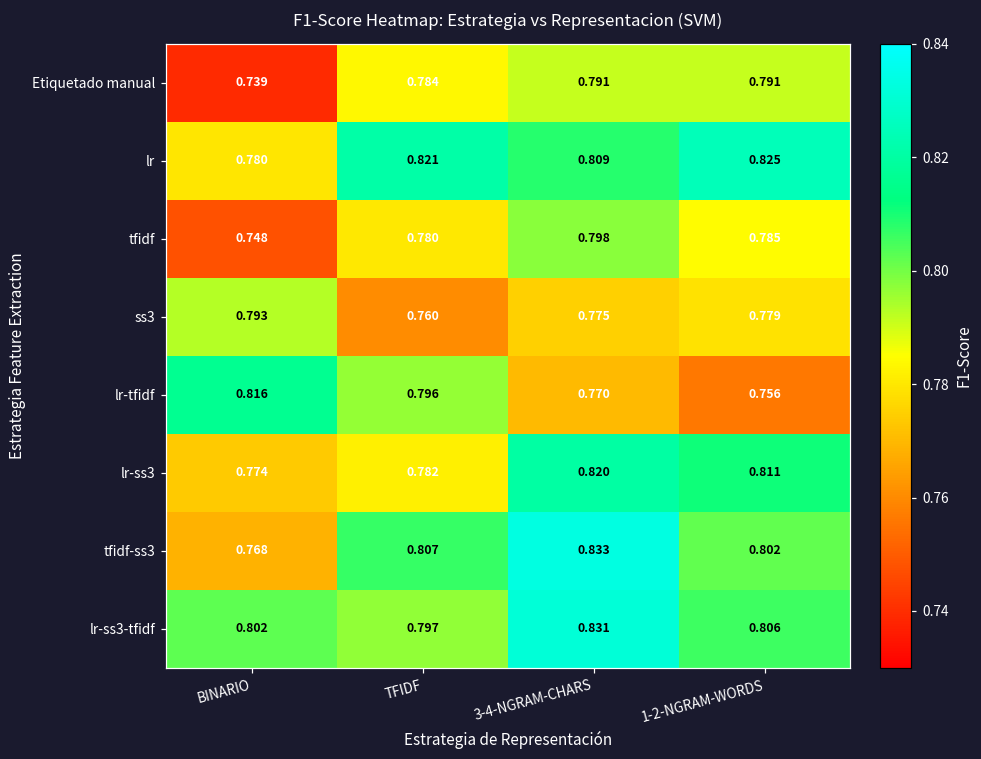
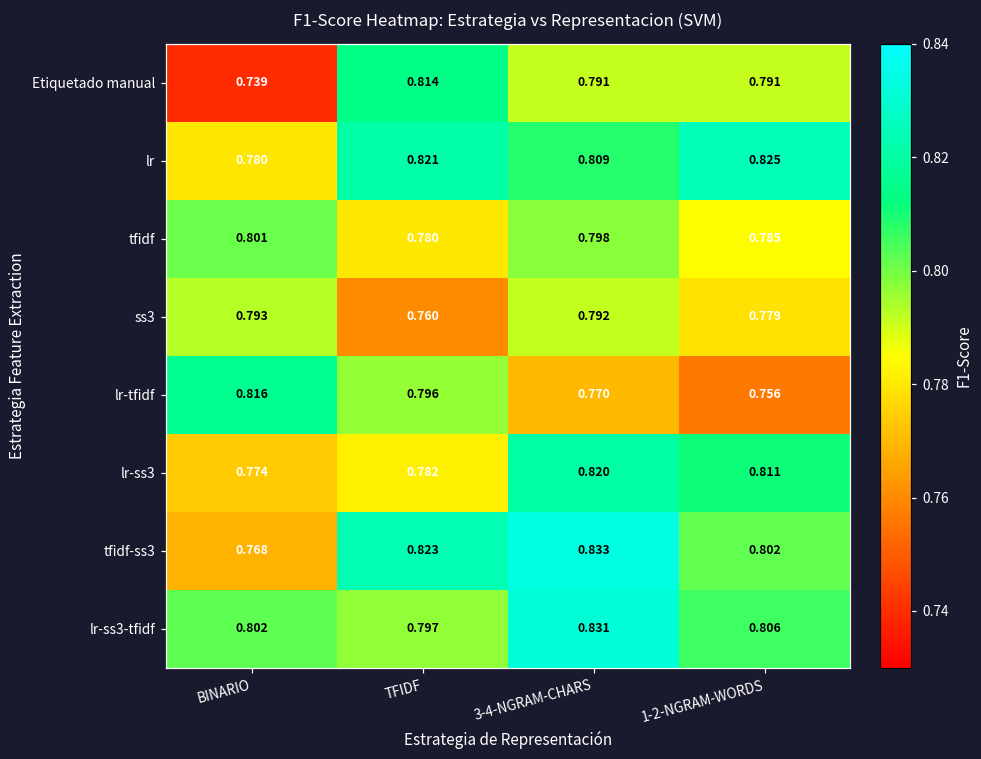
Etiquetado manual, TFIDF: 0.784 -> 0.814
tfidf, BINARIO: 0.748 -> 0.801
ss3, 3-4-NGRAM-CHARS: 0.775 -> 0.792
tfidf-ss3, TFIDF: 0.807 -> 0.823
